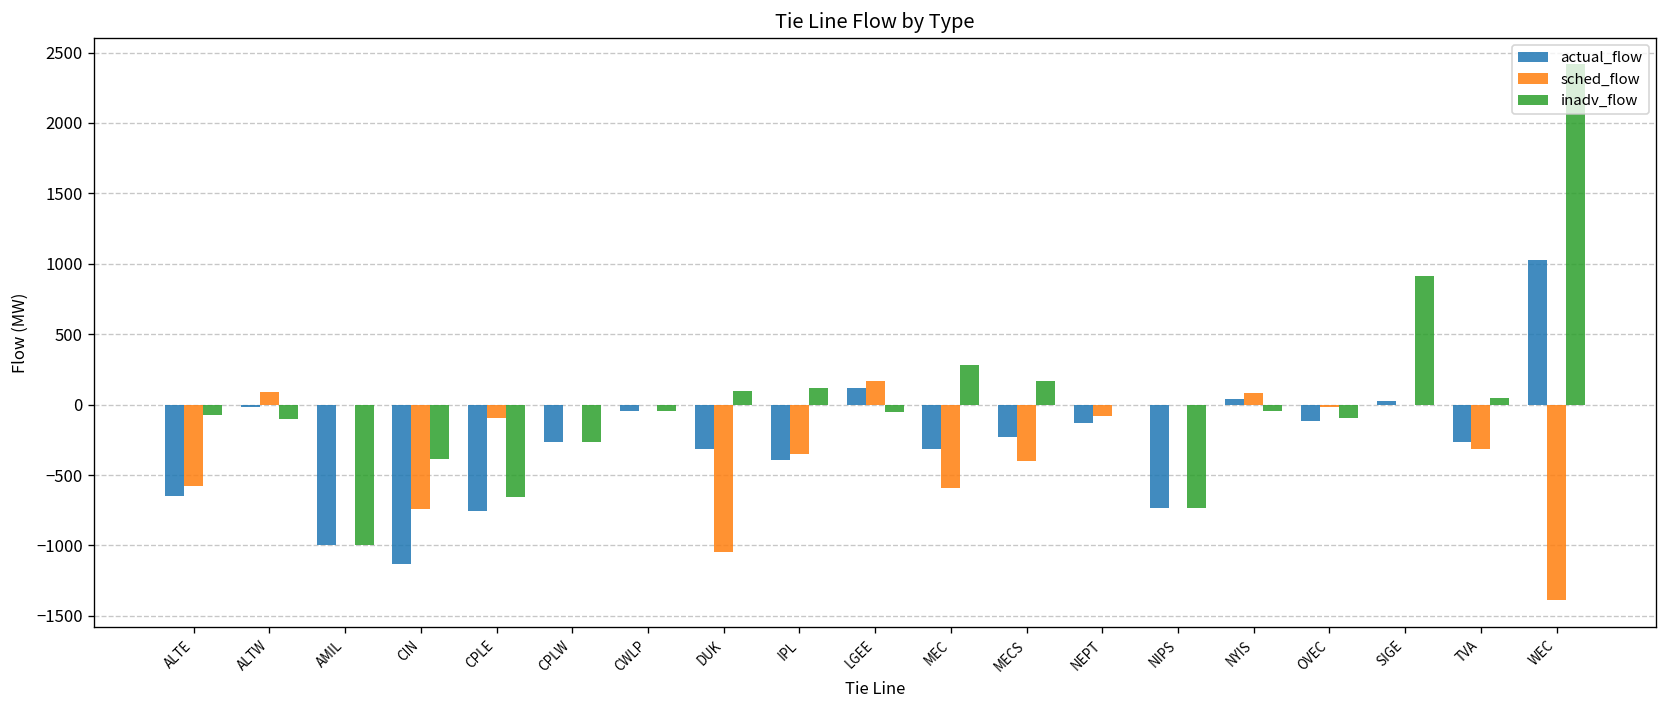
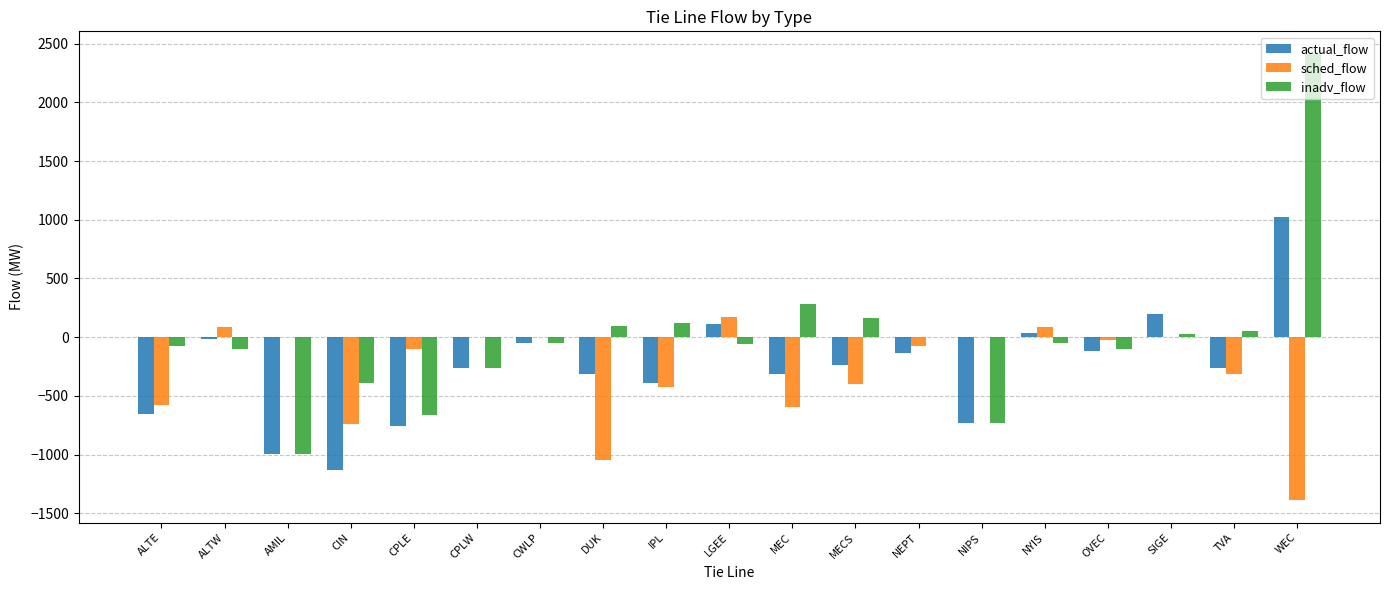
sched_flow, IPL: -350 -> -430
actual_flow, SIGE: 30 -> 200
inadv_flow, SIGE: 910 -> 30
